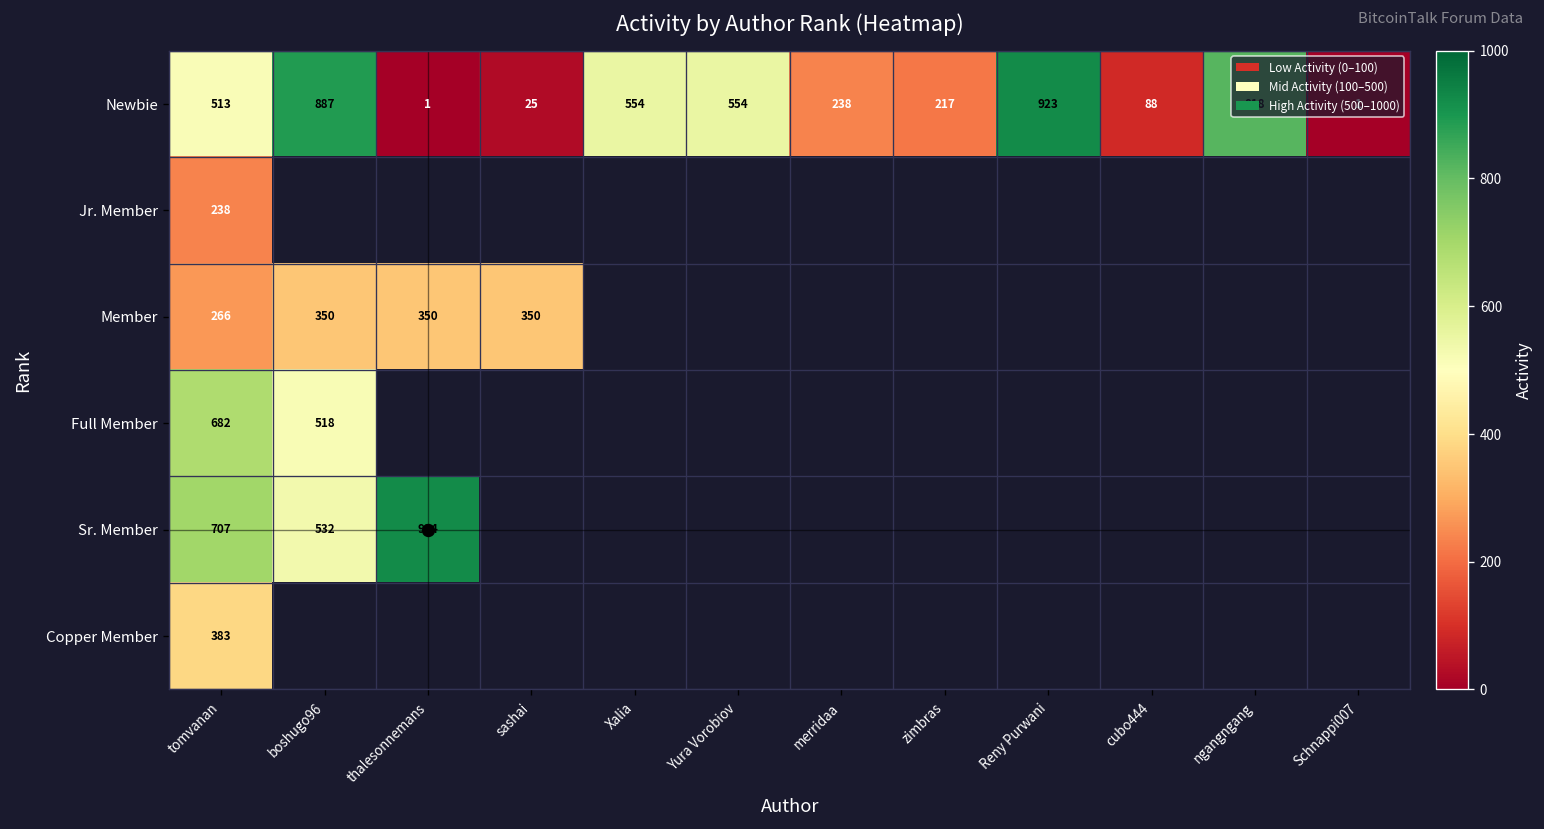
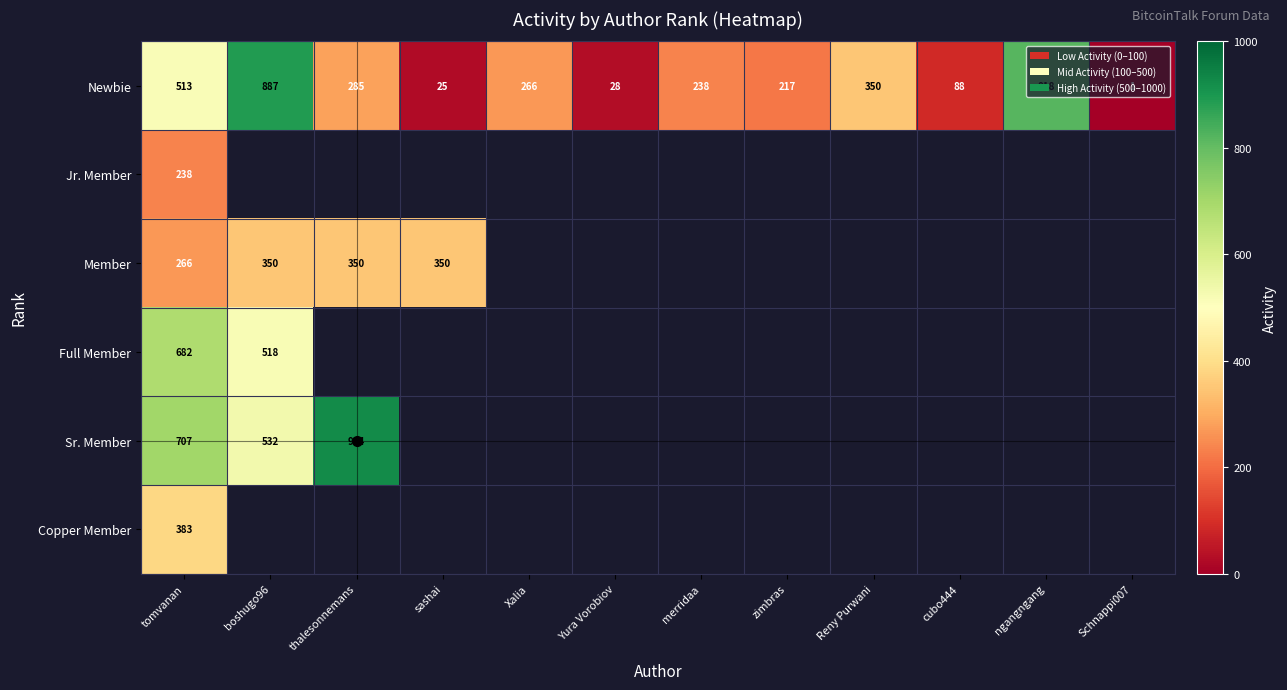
Newbie, thalesonnemans: 1 -> 285
Newbie, Xalia: 554 -> 266
Newbie, Yura Vorobiov: 554 -> 28
Newbie, Reny Purwani: 923 -> 350
